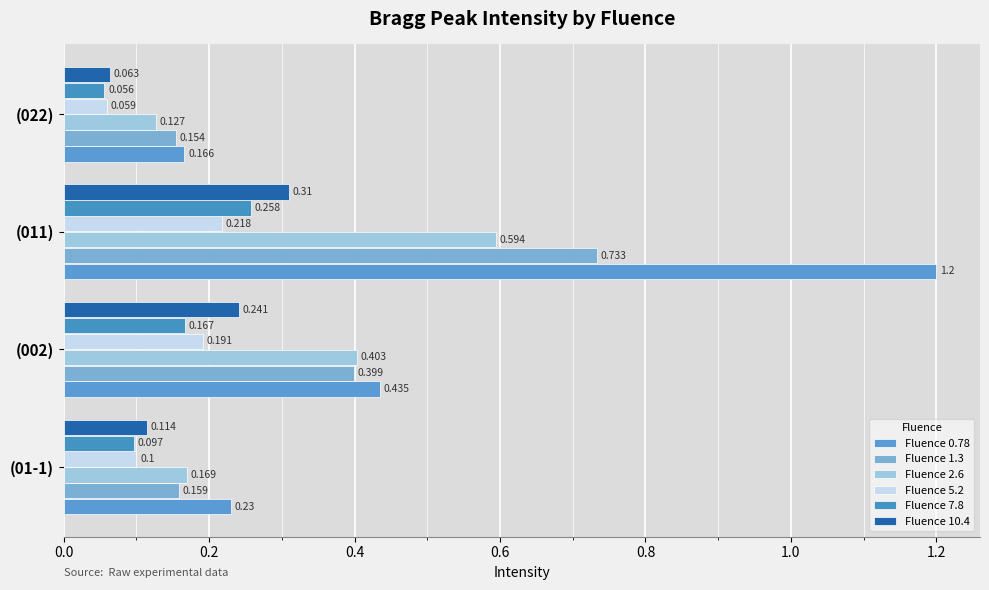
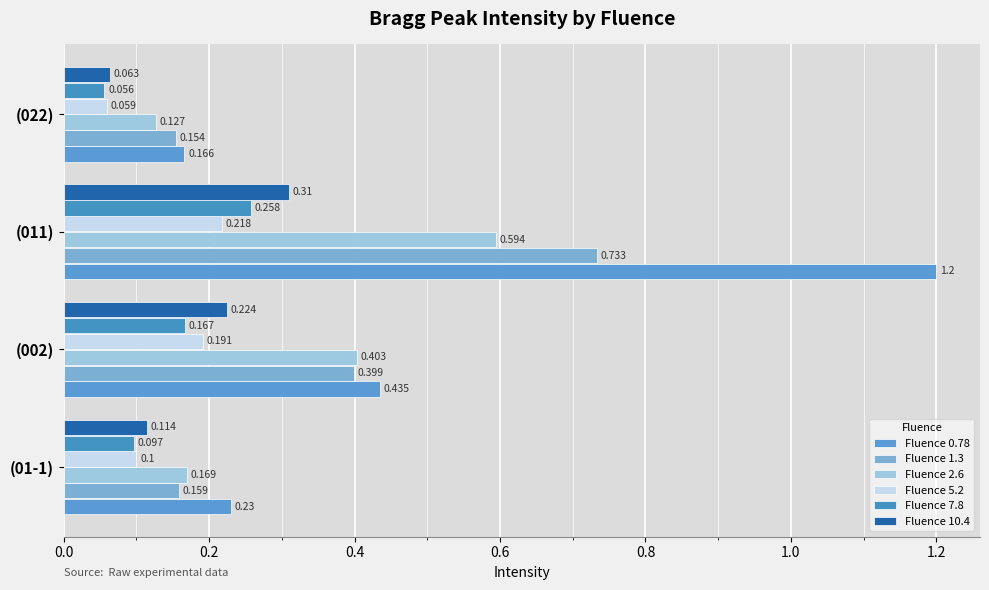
Fluence 10.4, (002): 0.241 -> 0.224
